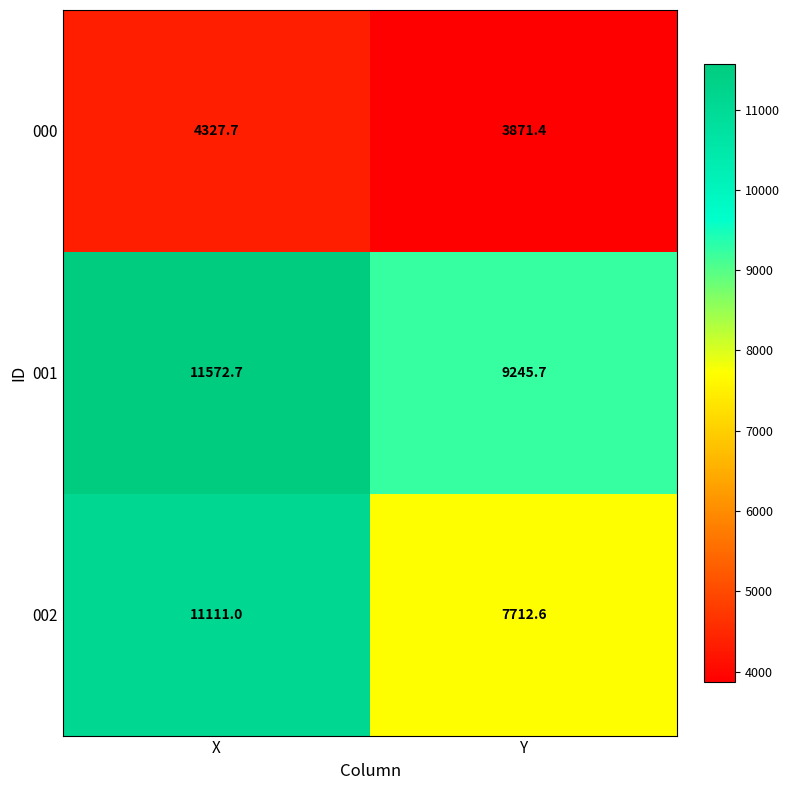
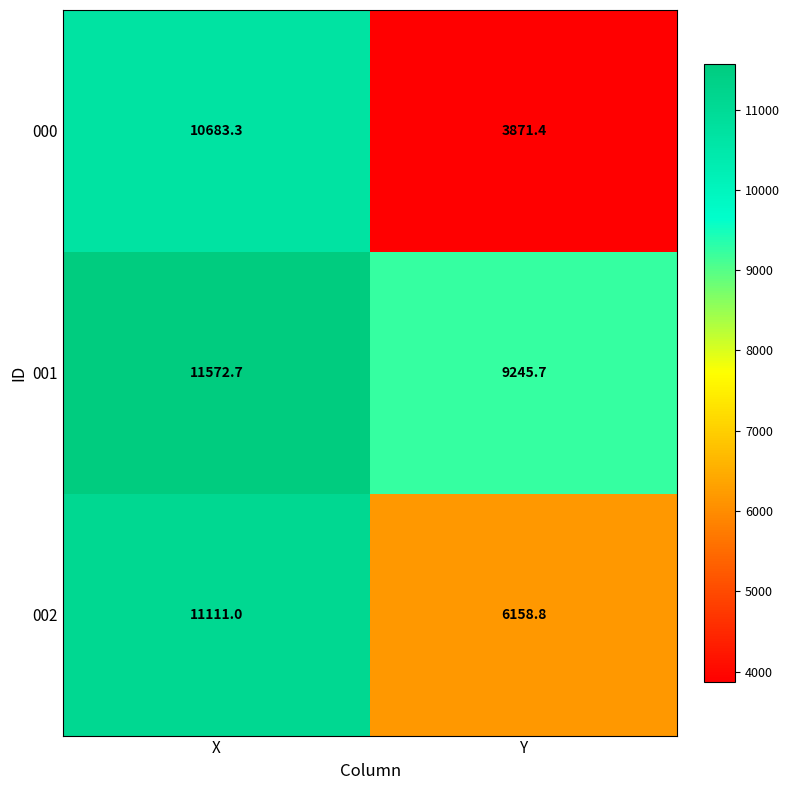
000, X: 4327.7 -> 10683.3
002, Y: 7712.6 -> 6158.8
